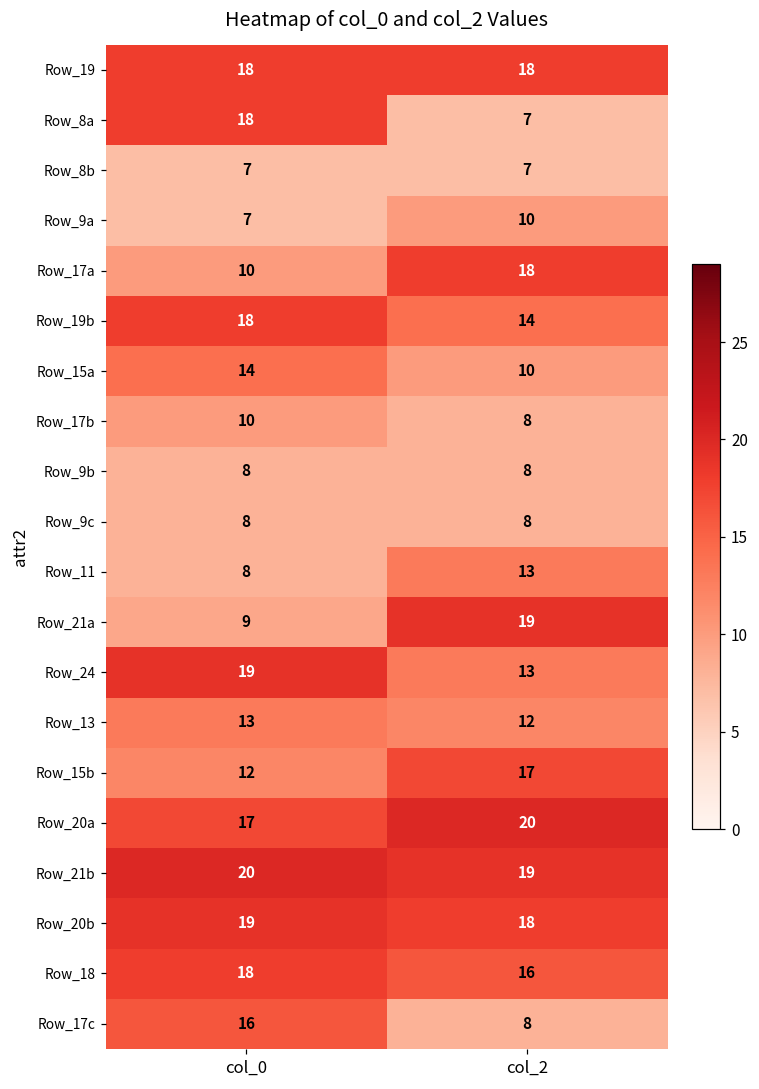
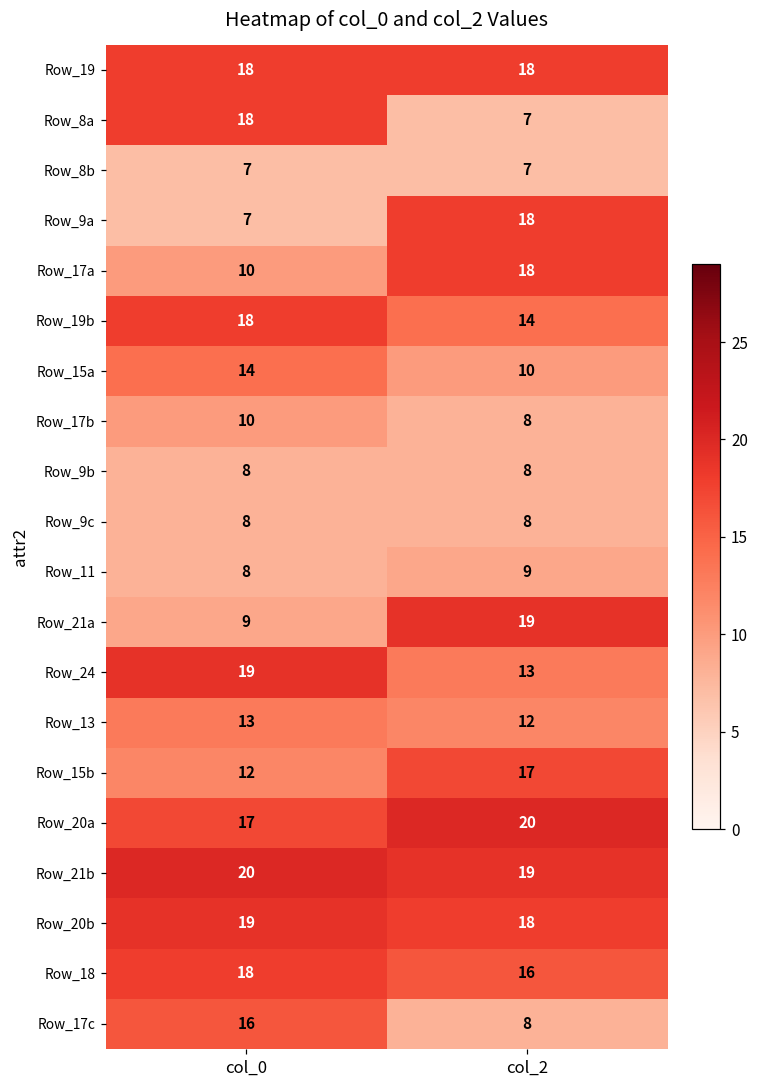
Row_9a, col_2: 10 -> 18
Row_11, col_2: 13 -> 9
